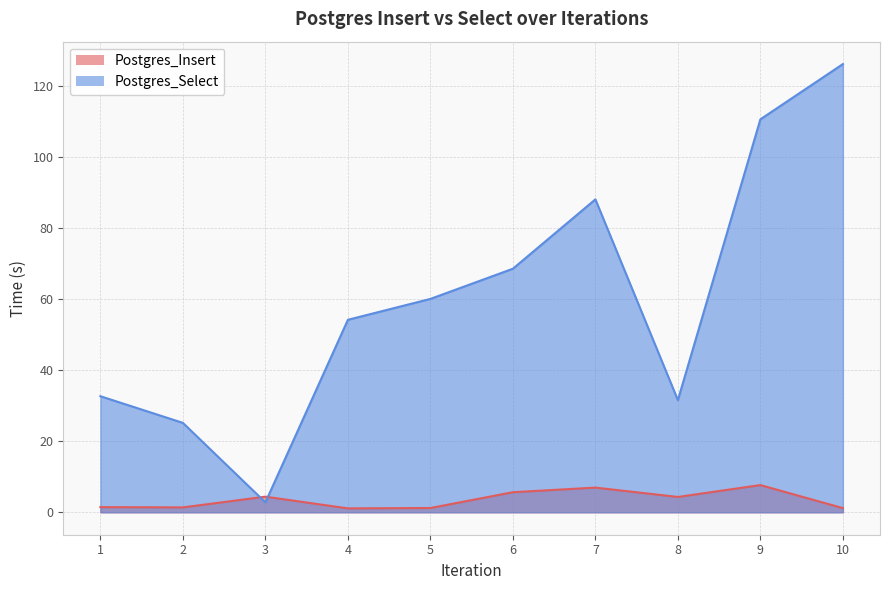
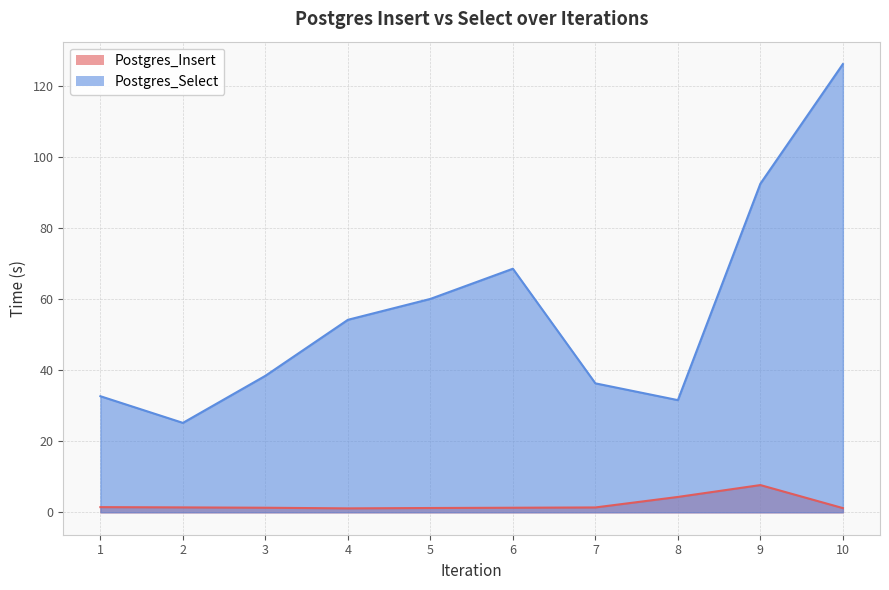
Postgres_Insert, 3: 4 -> 1
Postgres_Select, 3: 3 -> 38
Postgres_Insert, 6: 6 -> 1
Postgres_Insert, 7: 7 -> 1
Postgres_Select, 7: 88 -> 36
Postgres_Select, 9: 111 -> 93
